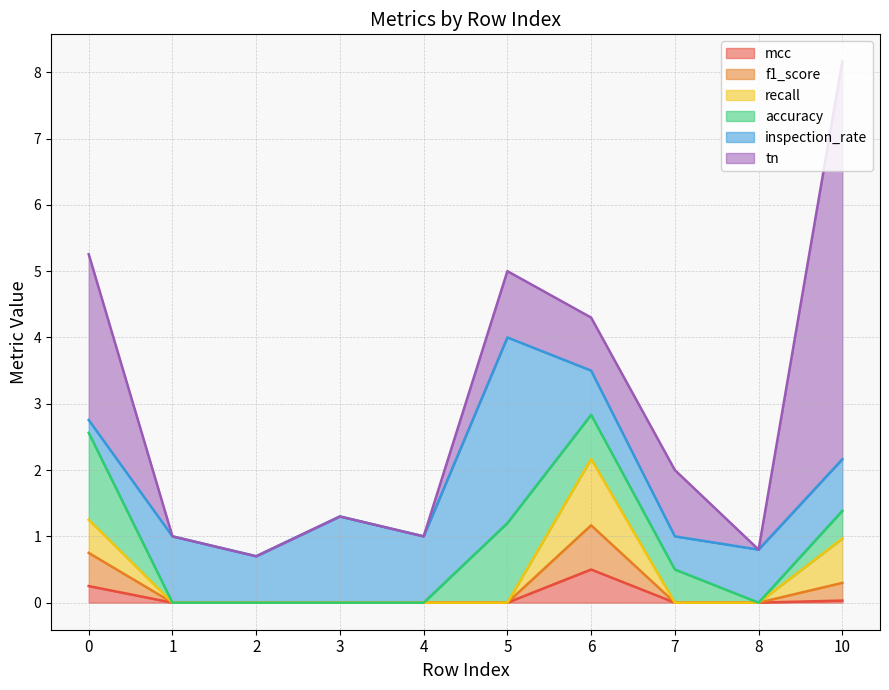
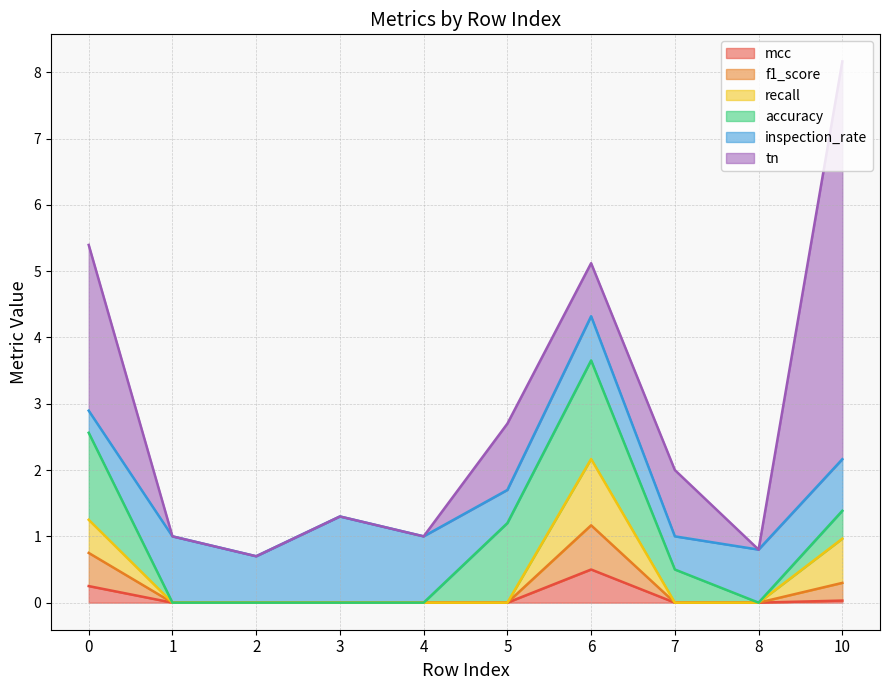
inspection_rate, 0: 0.2 -> 0.3
inspection_rate, 5: 2.8 -> 0.5
accuracy, 6: 0.7 -> 1.5
